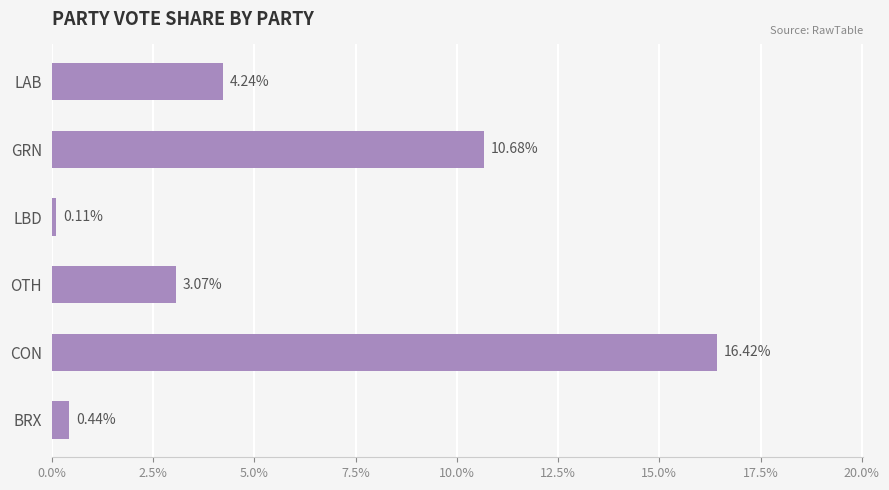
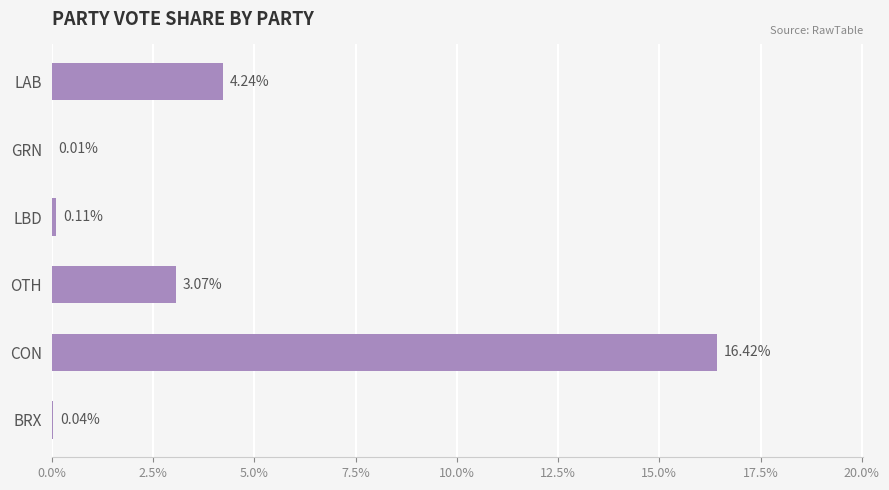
GRN: 10.68% -> 0.01%
BRX: 0.44% -> 0.04%
